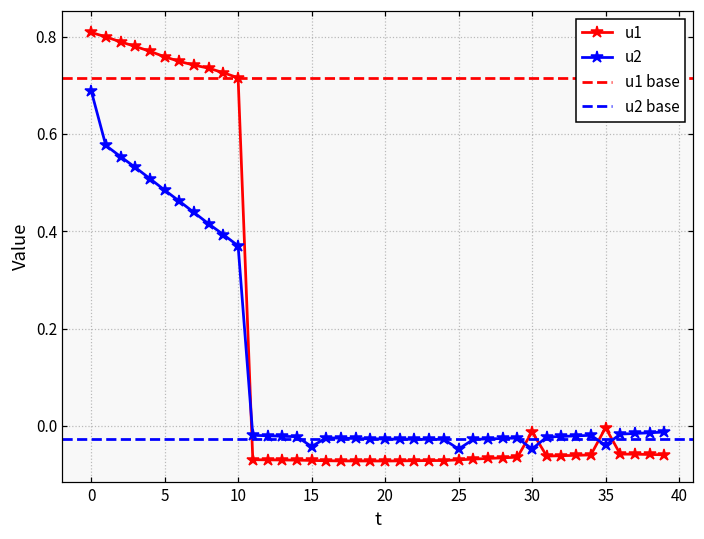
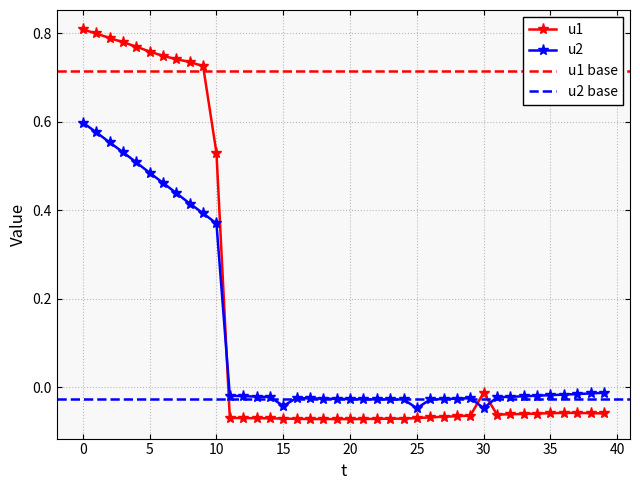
u2, 0: 0.69 -> 0.60
u1, 10: 0.72 -> 0.53
u1, 35: 0.00 -> -0.06
u2, 35: -0.04 -> -0.02
